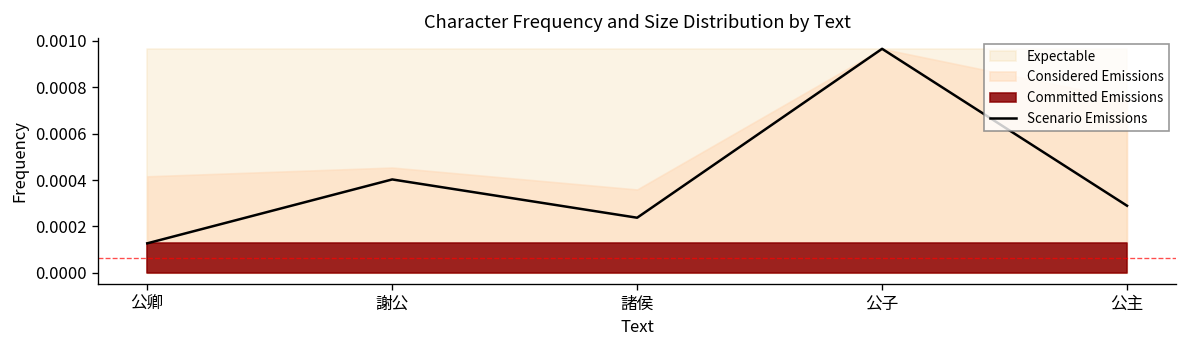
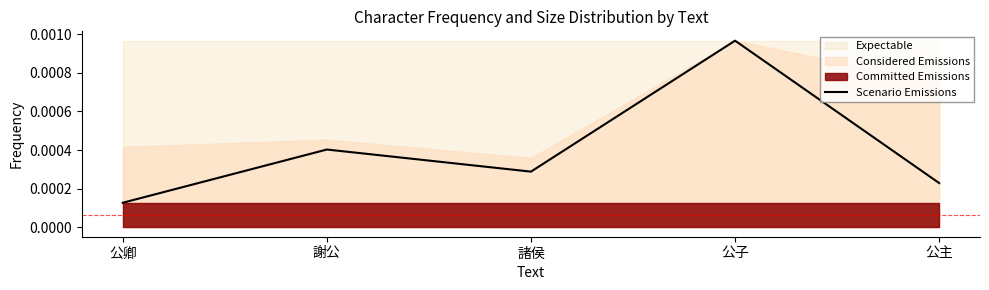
Scenario Emissions, 諸侯: 0.00024 -> 0.00029
Scenario Emissions, 公主: 0.00029 -> 0.00023
